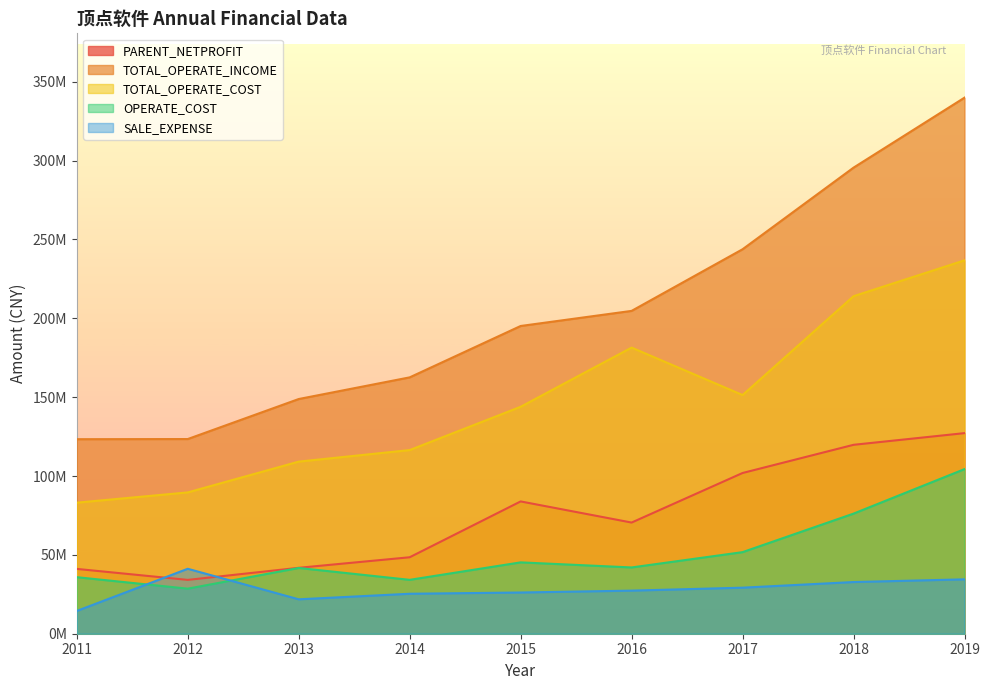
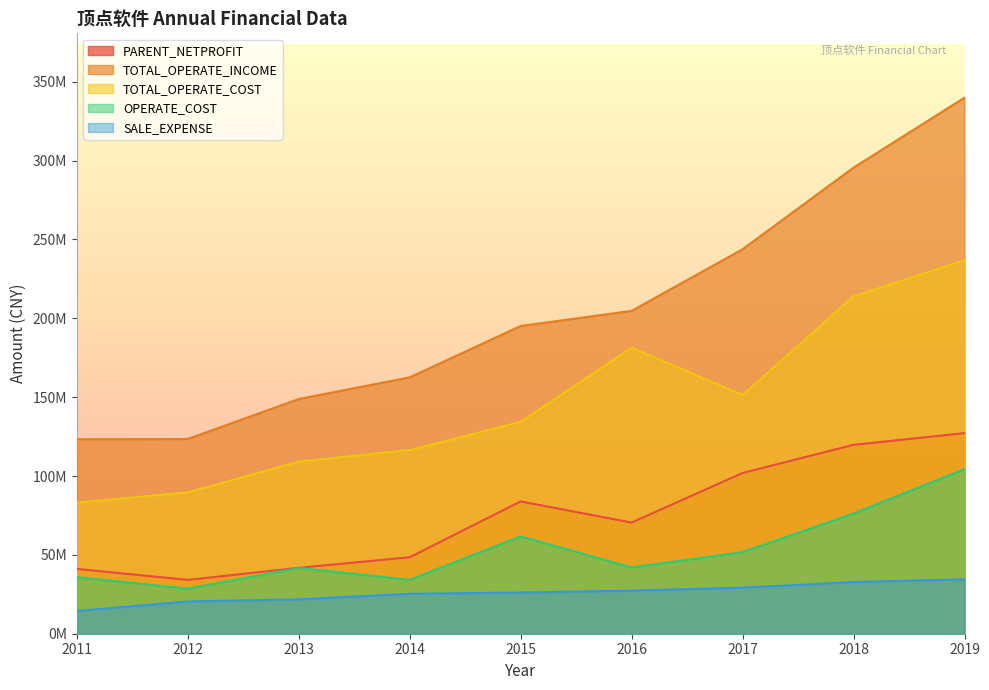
SALE_EXPENSE, 2012: 41000000 -> 20000000
TOTAL_OPERATE_COST, 2015: 144000000 -> 134000000
OPERATE_COST, 2015: 45000000 -> 62000000
